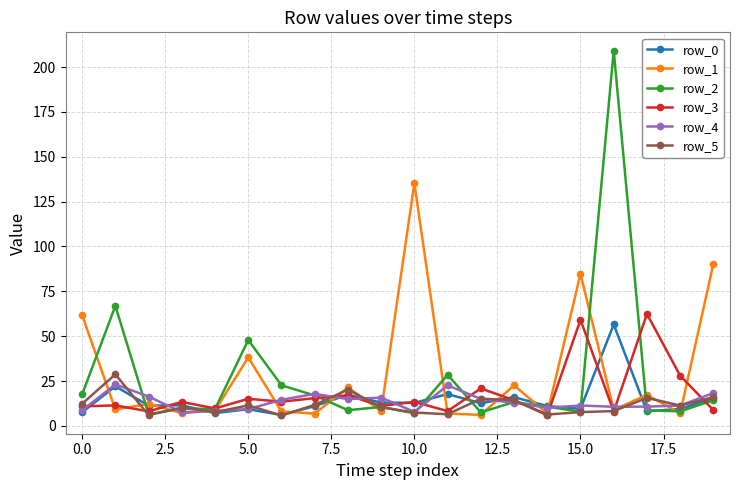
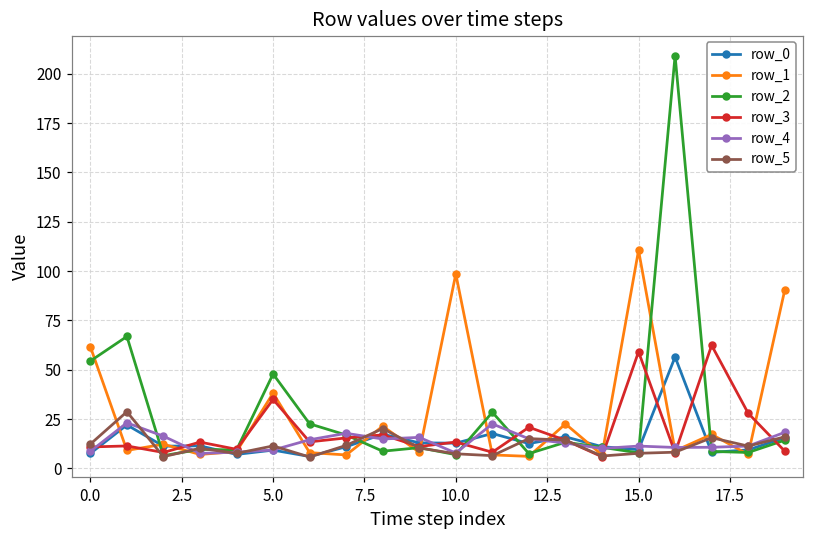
row_2, 0.0: 18 -> 54
row_3, 5.0: 15 -> 35
row_1, 10.0: 135 -> 99
row_1, 15.0: 85 -> 111
